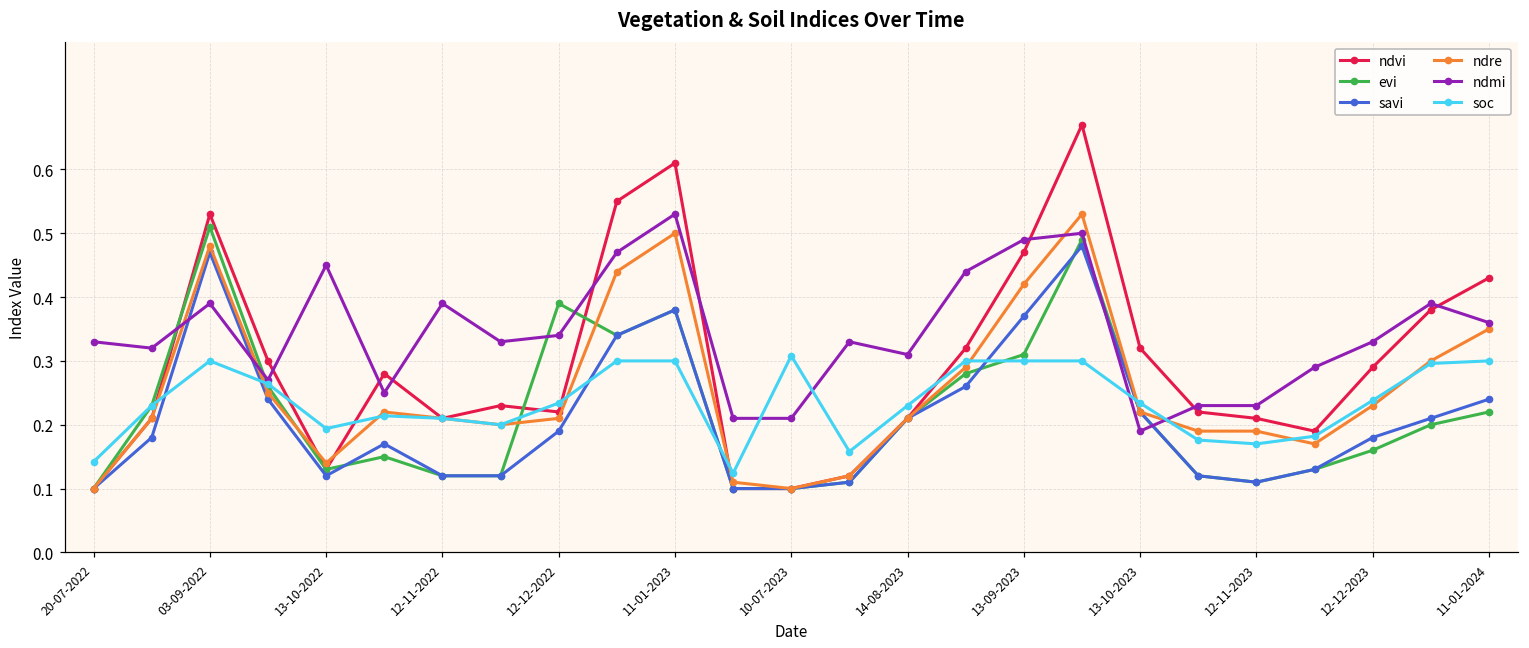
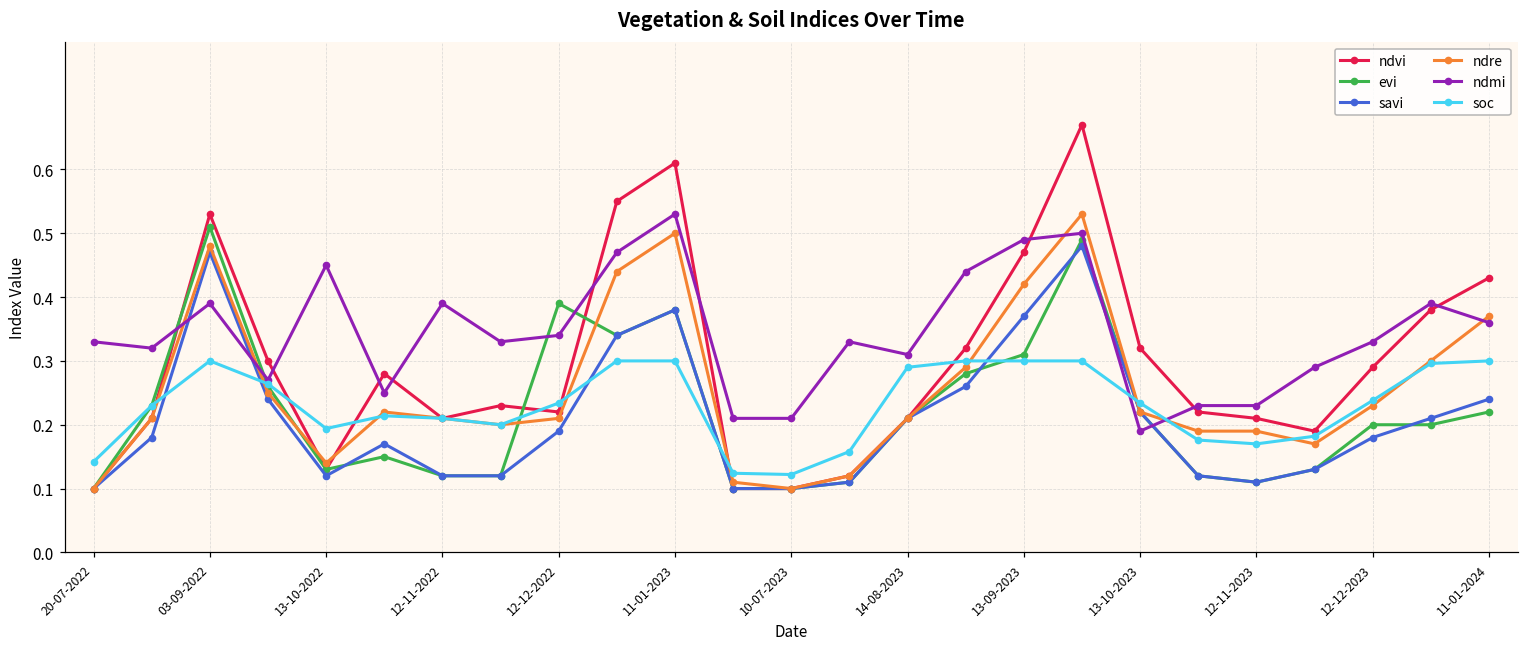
soc, 10-07-2023: 0.31 -> 0.12
soc, 14-08-2023: 0.23 -> 0.29
evi, 12-12-2023: 0.16 -> 0.20
ndre, 11-01-2024: 0.35 -> 0.37
